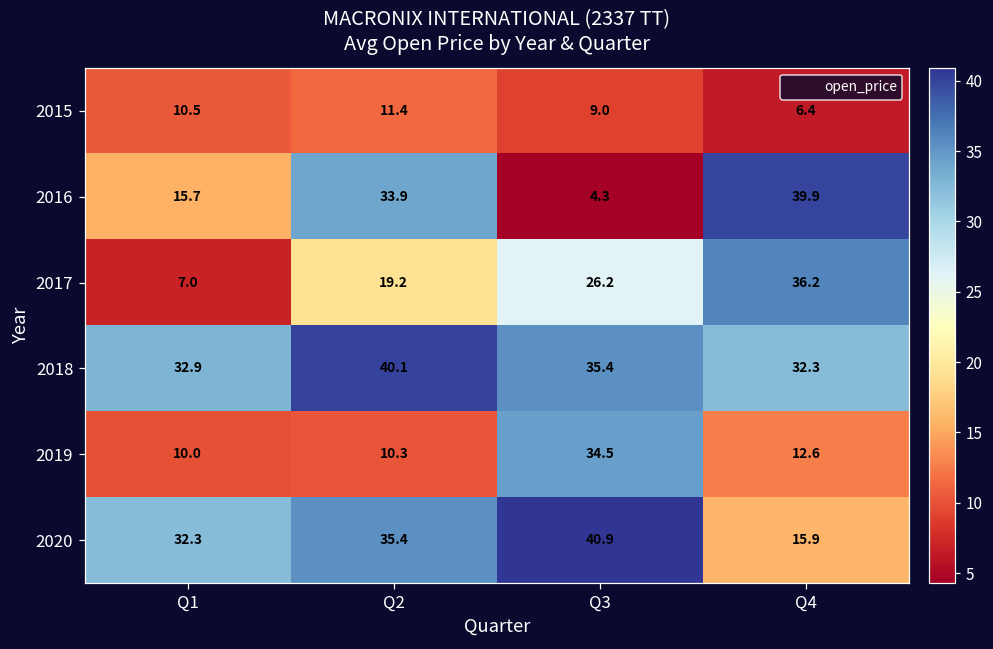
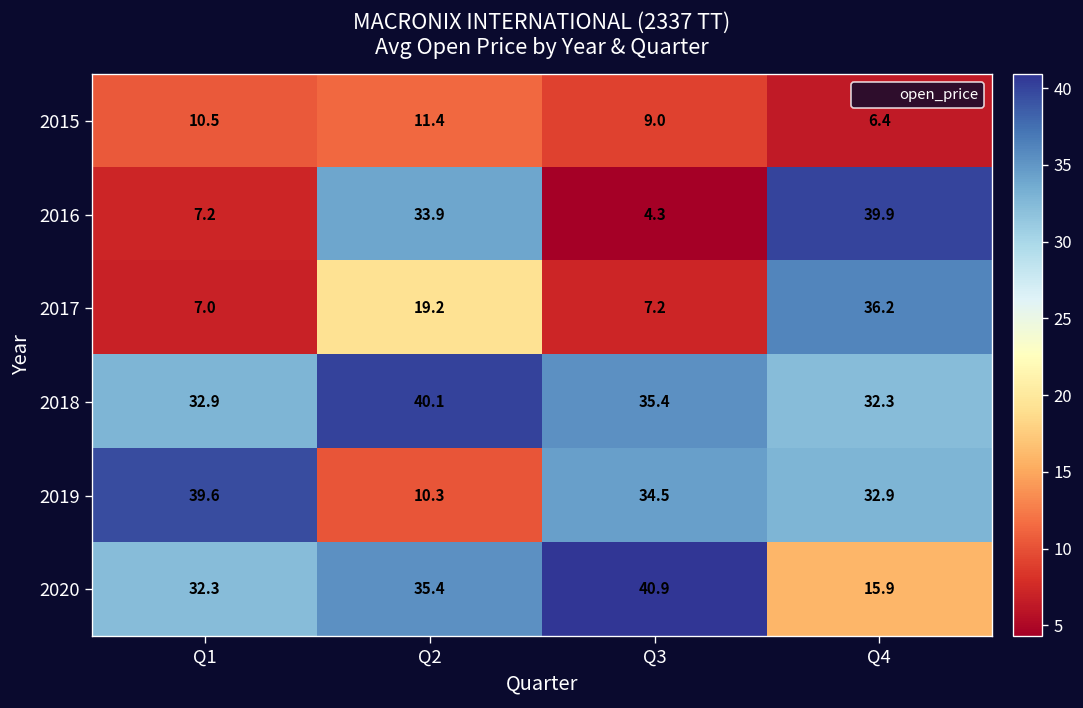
2016, Q1: 15.7 -> 7.2
2017, Q3: 26.2 -> 7.2
2019, Q1: 10.0 -> 39.6
2019, Q4: 12.6 -> 32.9
